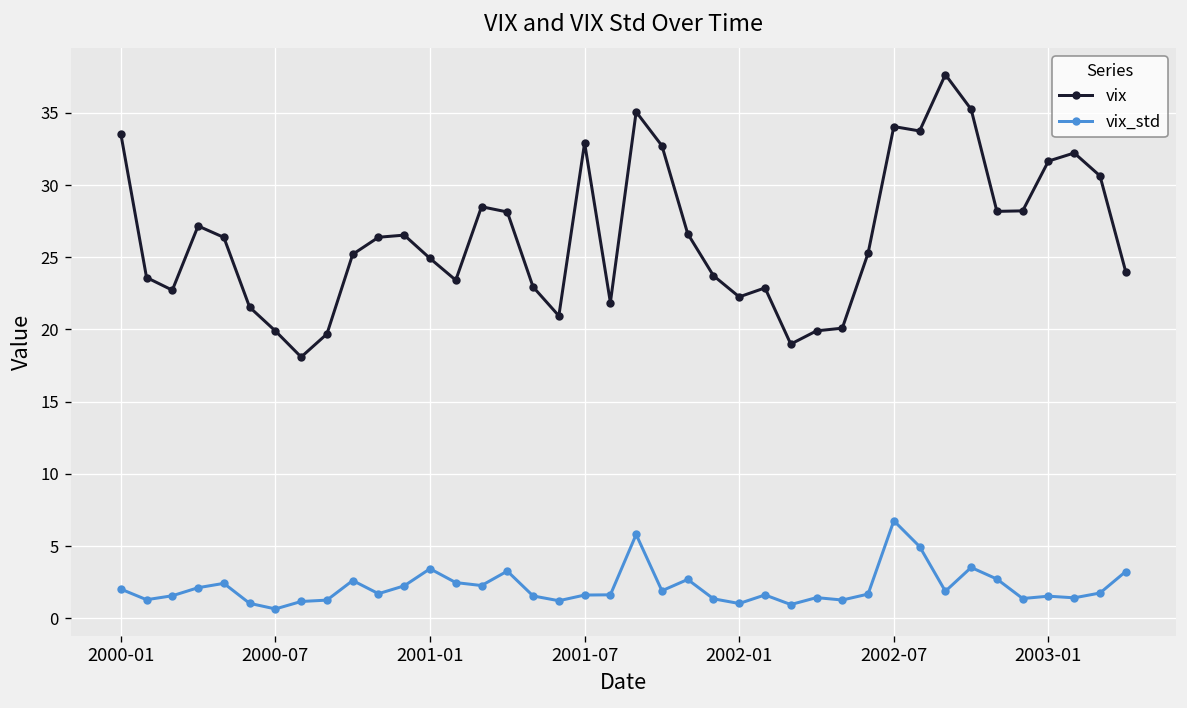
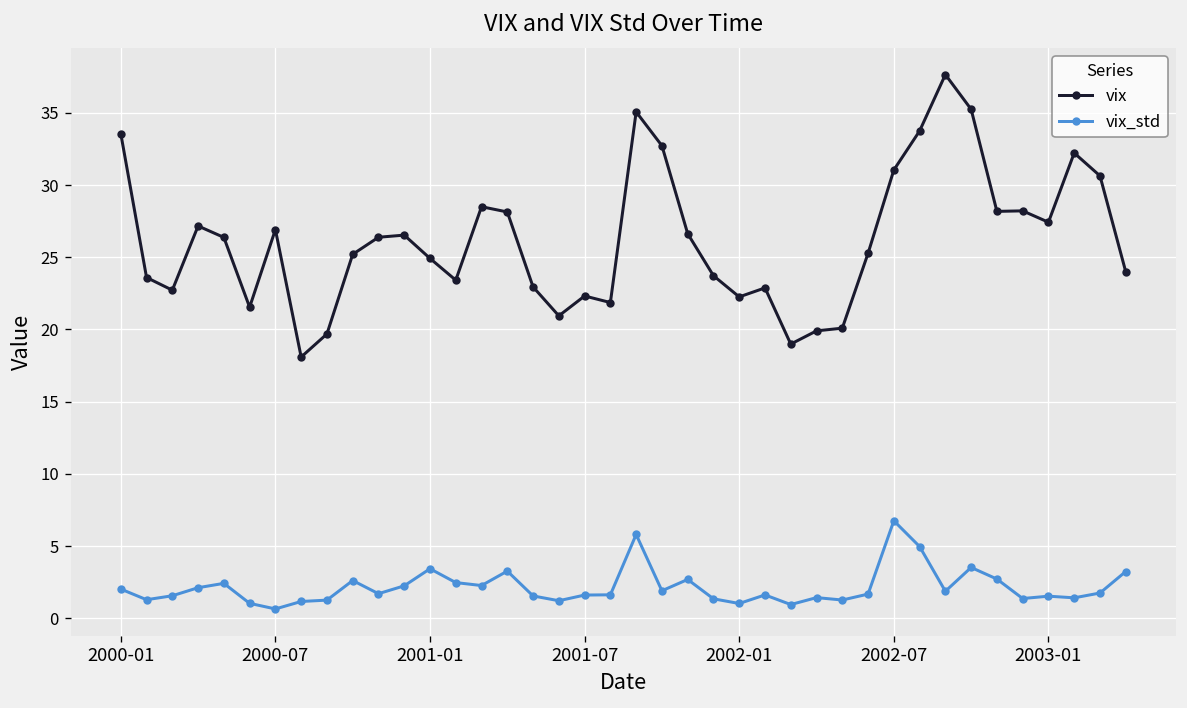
vix, 2000-07: 19.9 -> 26.9
vix, 2001-07: 32.9 -> 22.3
vix, 2002-07: 34.0 -> 31.0
vix, 2003-01: 31.7 -> 27.4
